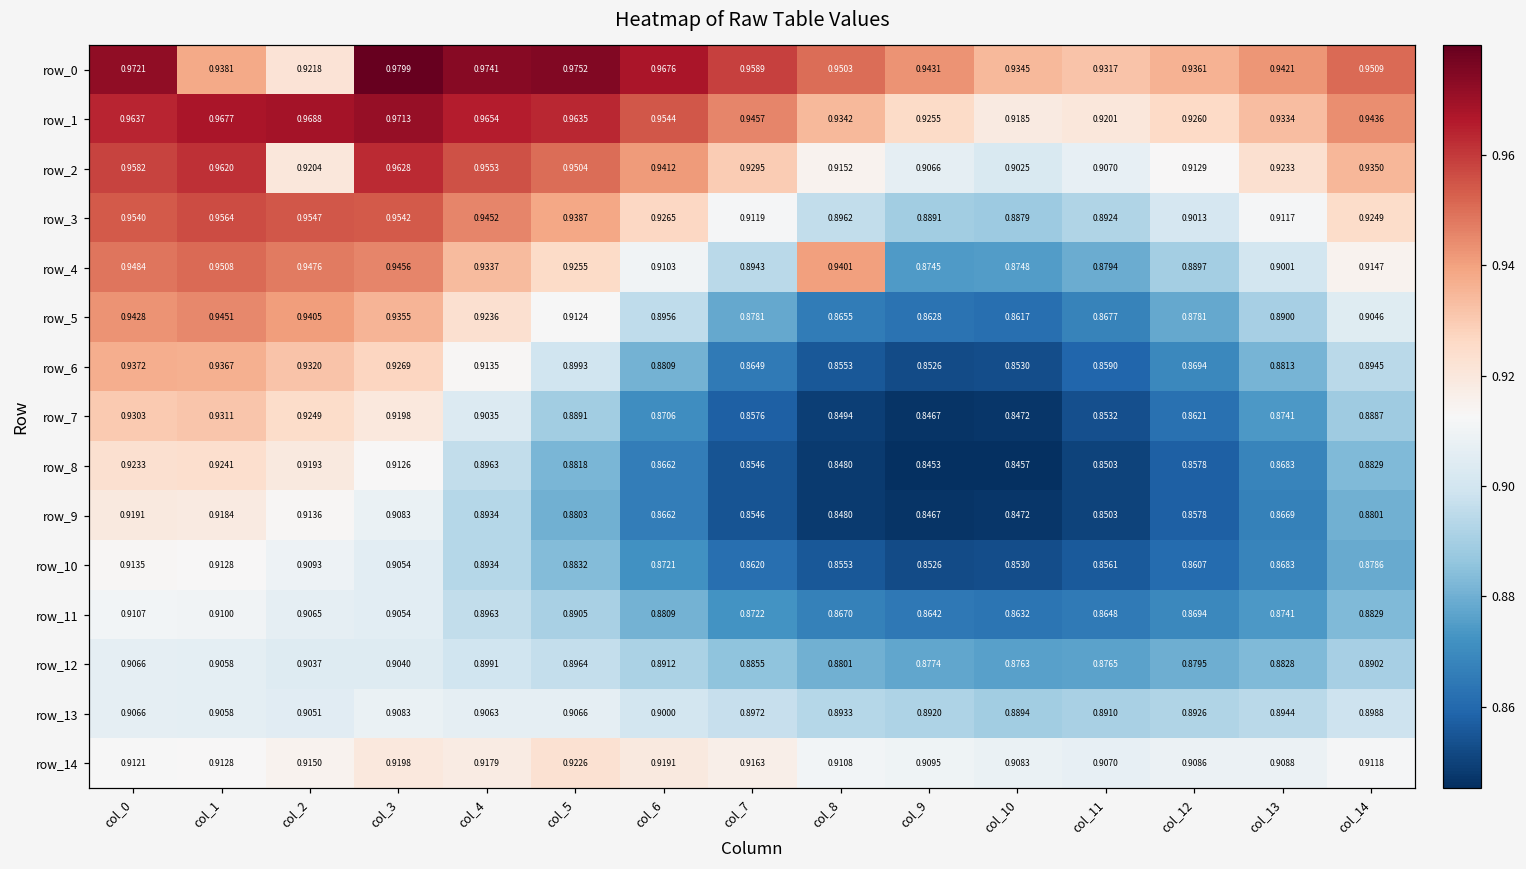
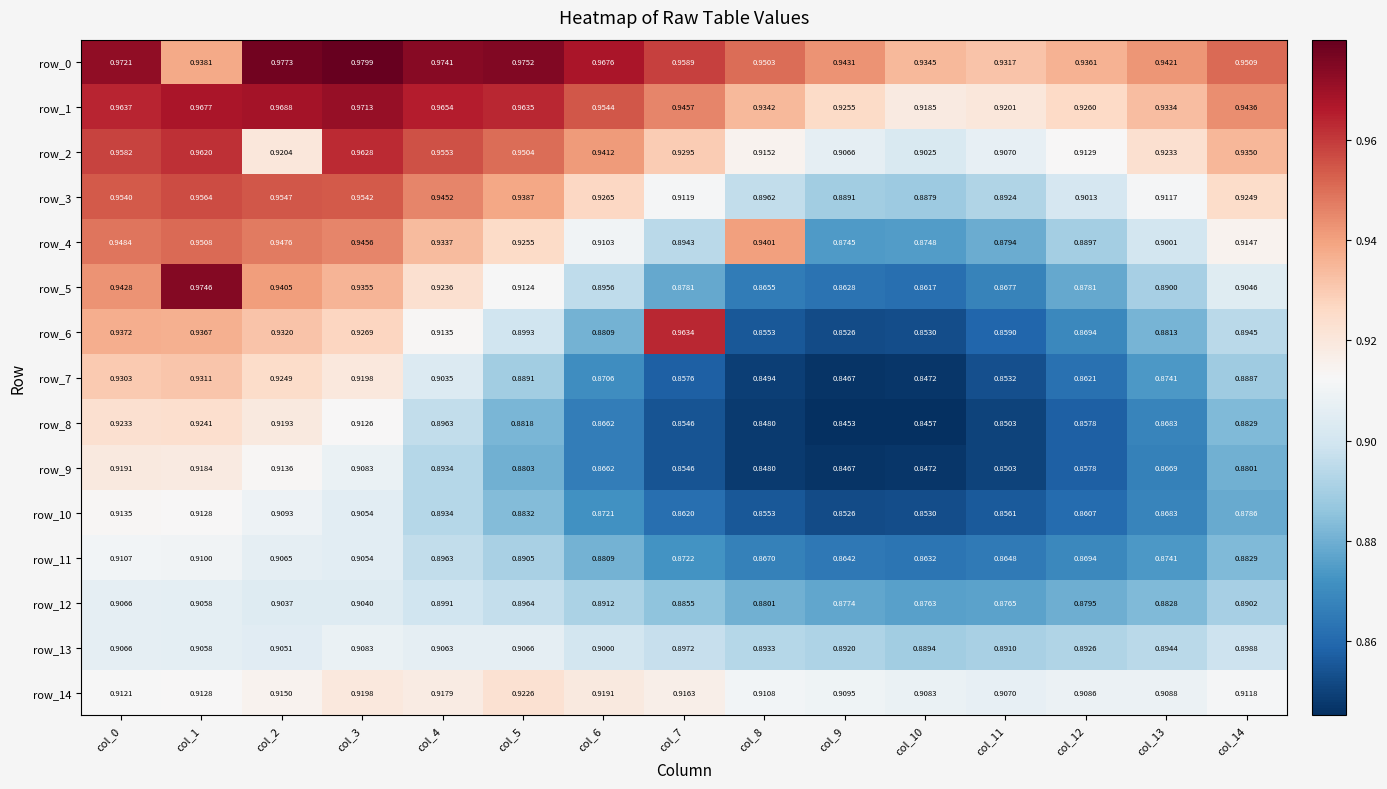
row_0, col_2: 0.9218 -> 0.9773
row_5, col_1: 0.9451 -> 0.9746
row_6, col_7: 0.8649 -> 0.9634
